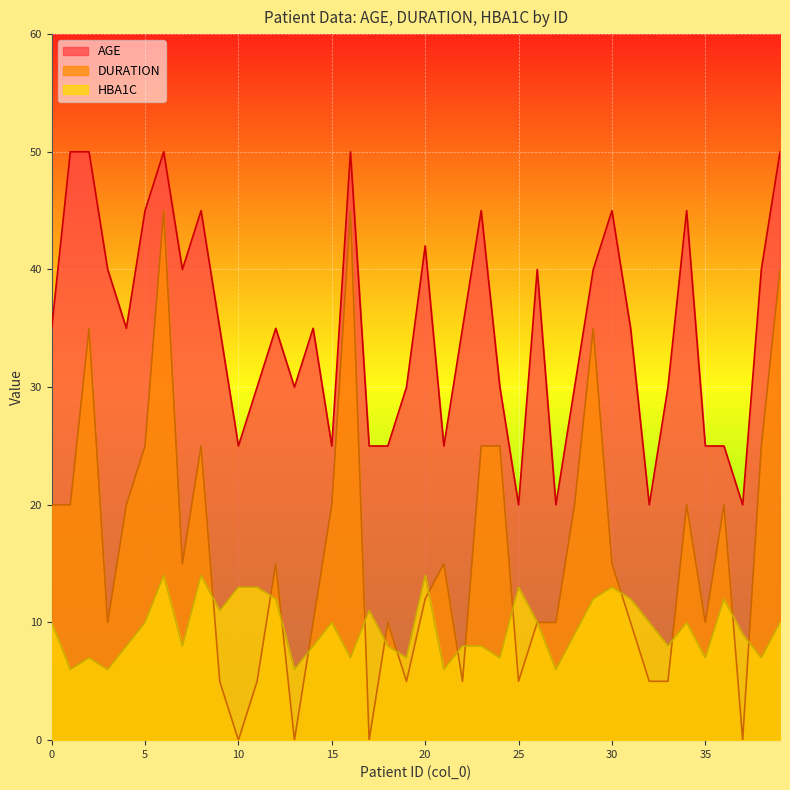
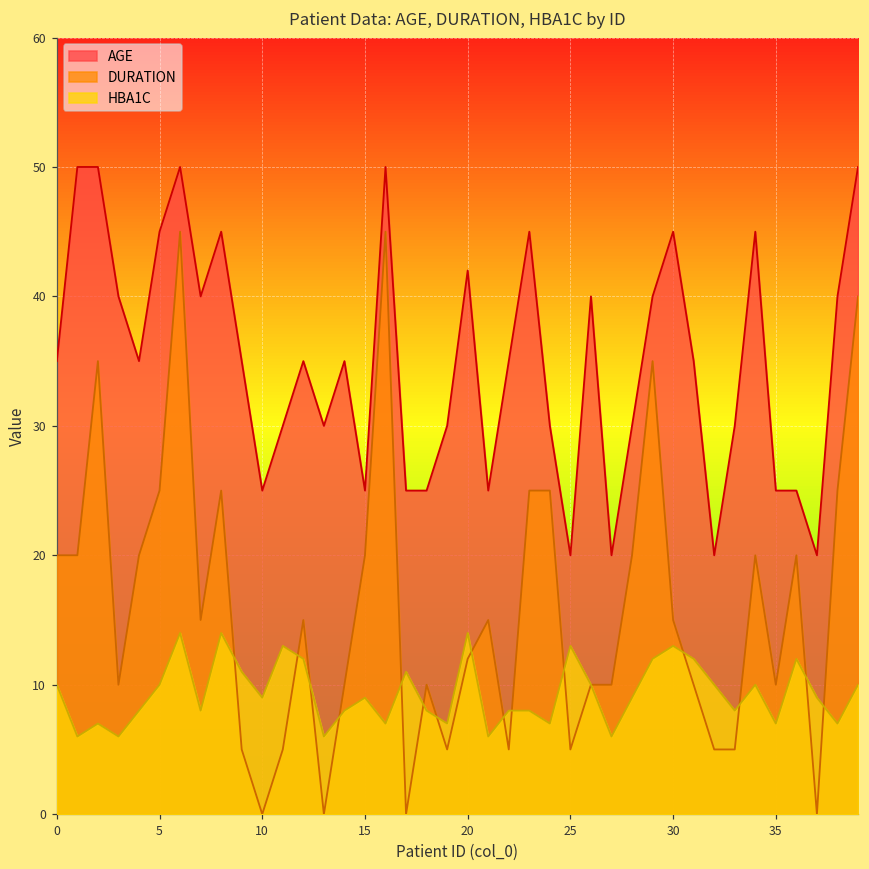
HBA1C, 10: 13 -> 9
HBA1C, 15: 10 -> 9
